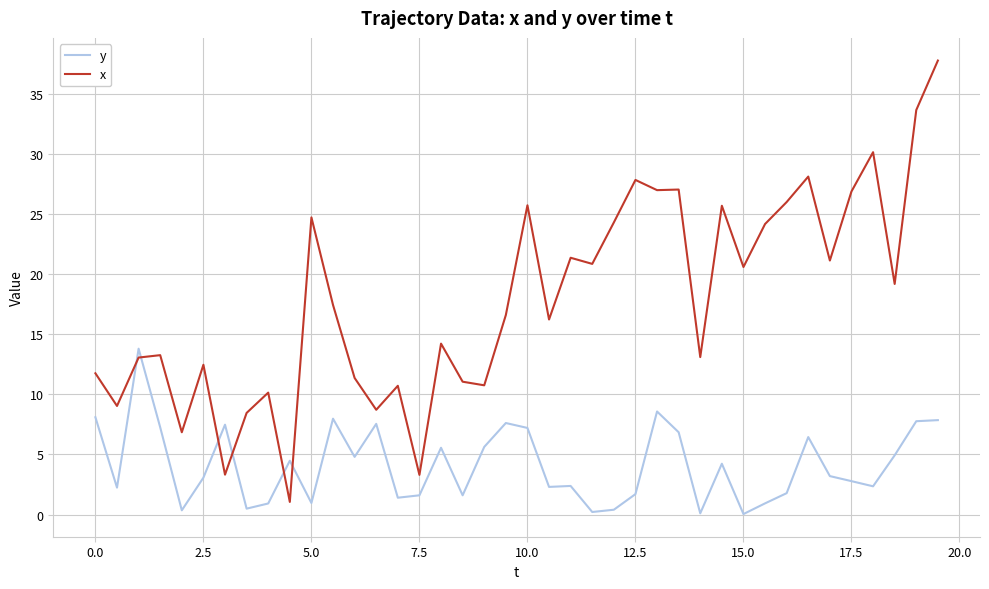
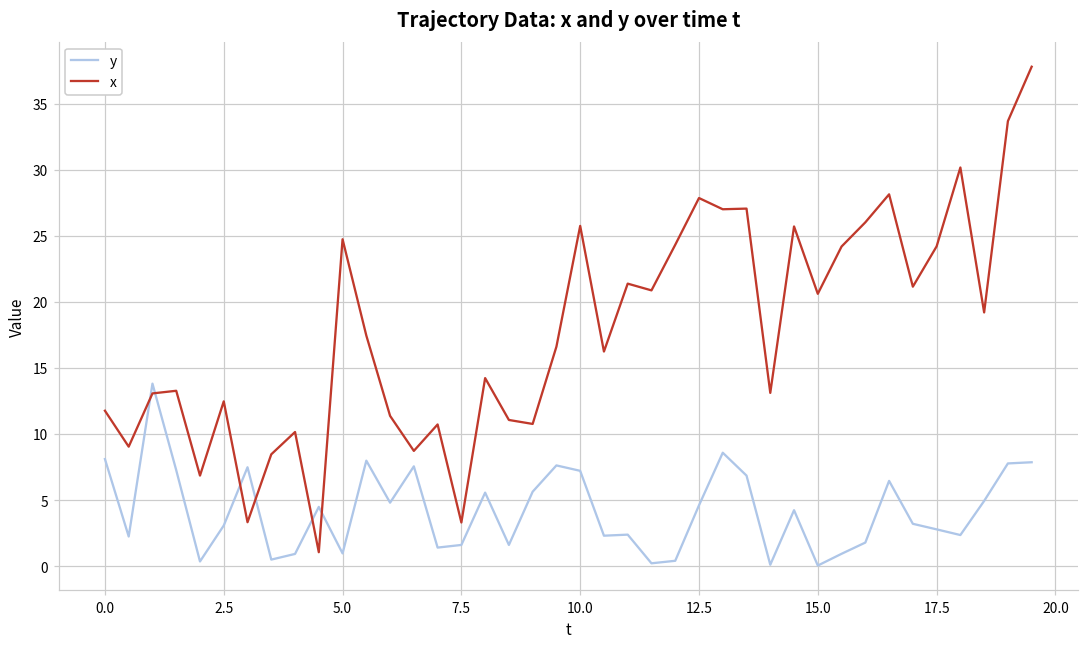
y, 12.5: 1.7 -> 4.6
x, 17.5: 26.9 -> 24.2
